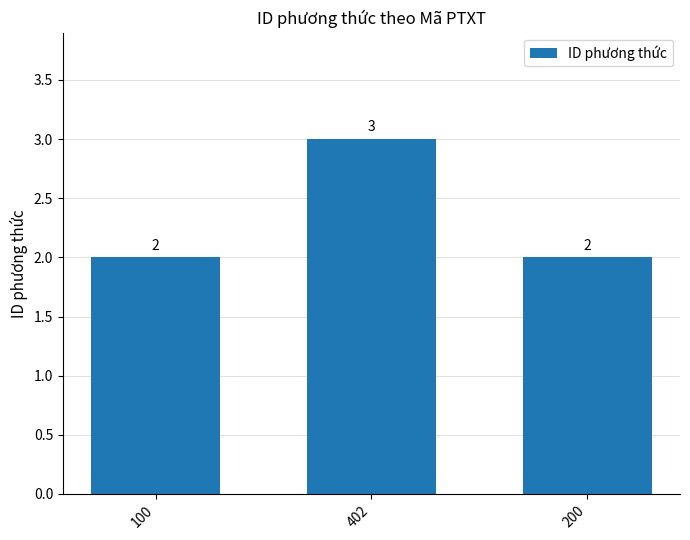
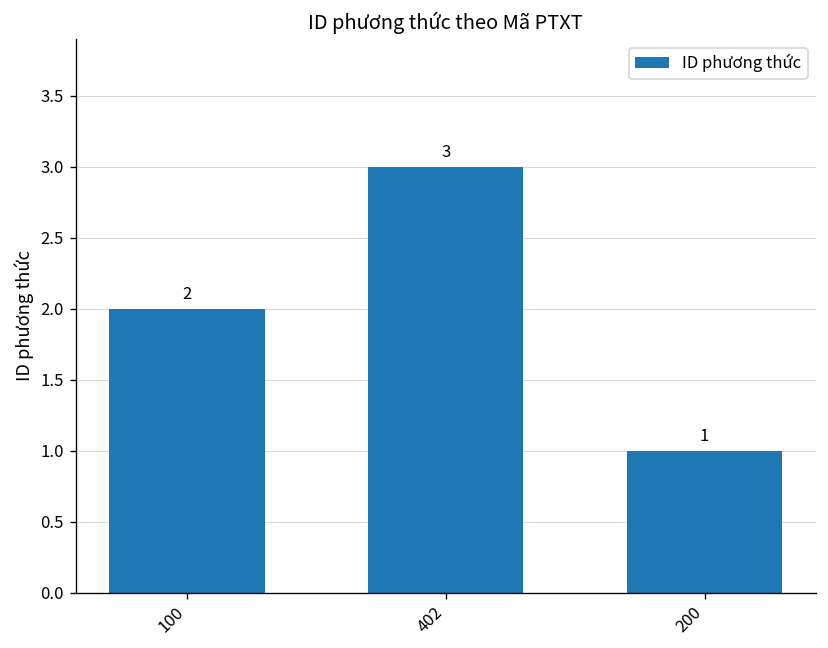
200: 2 -> 1
